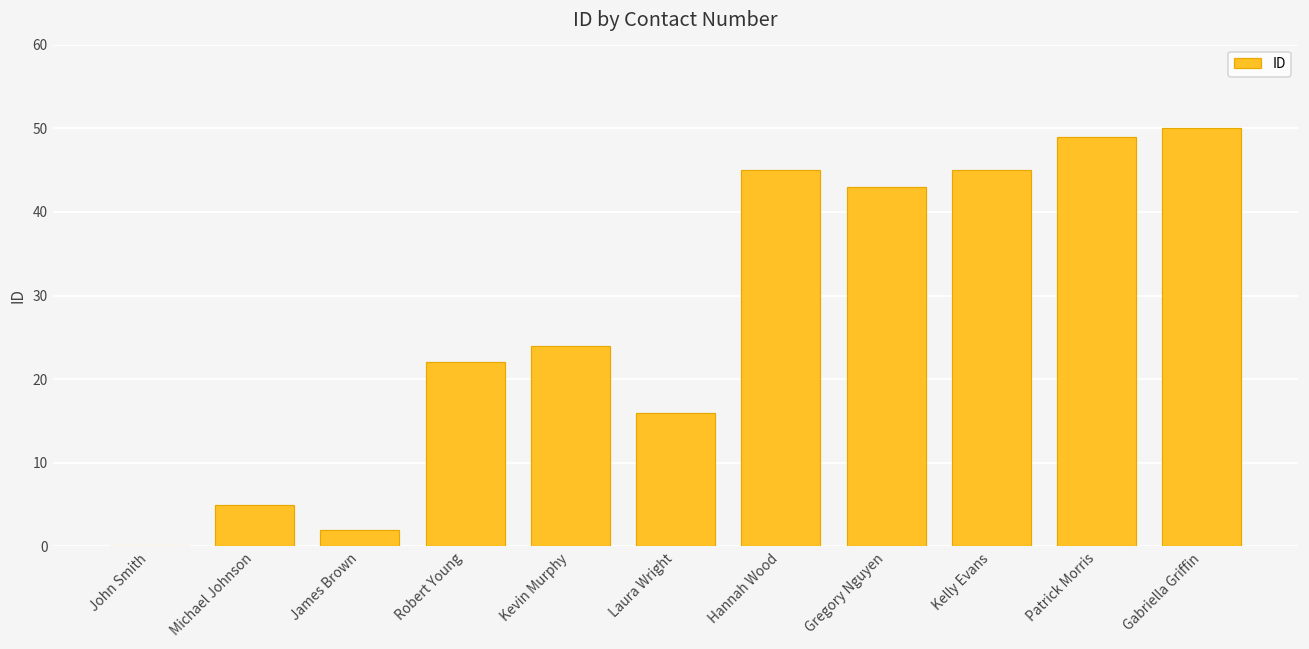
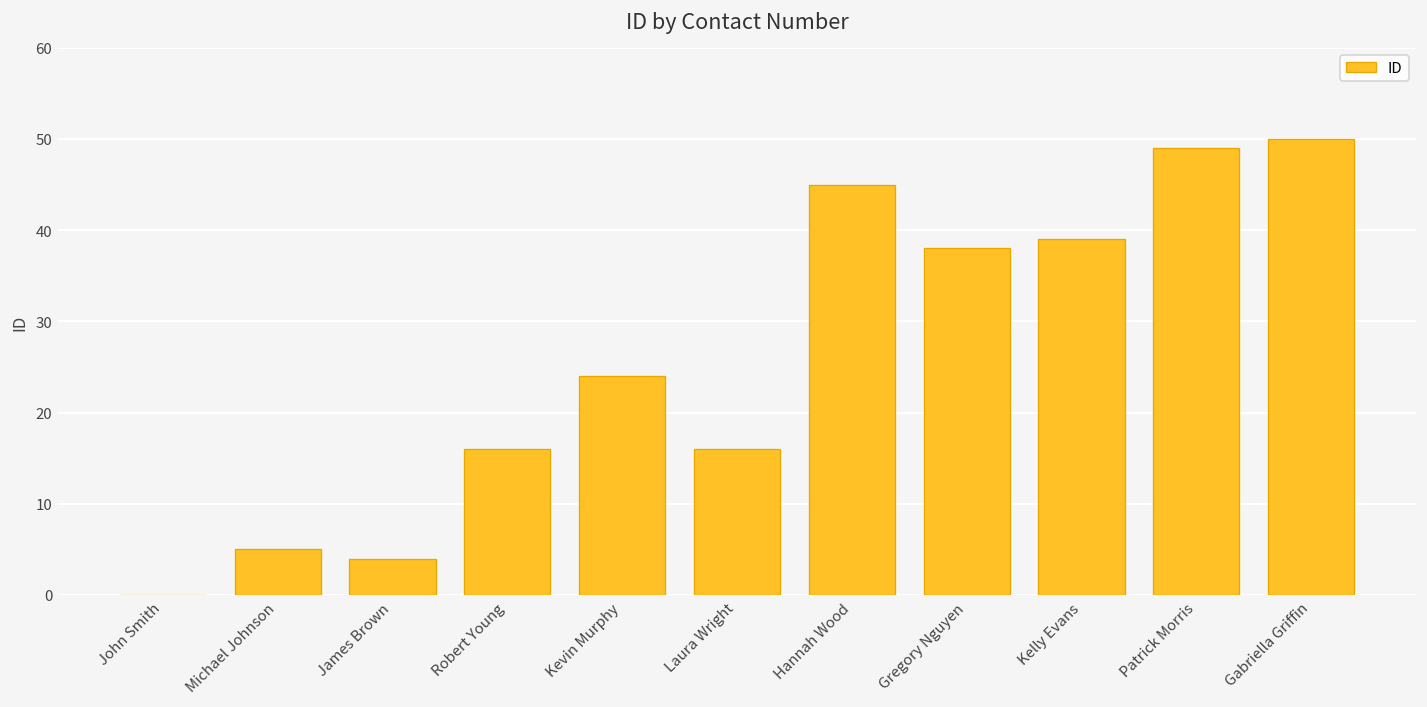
James Brown: 2 -> 4
Robert Young: 22 -> 16
Gregory Nguyen: 43 -> 38
Kelly Evans: 45 -> 39
